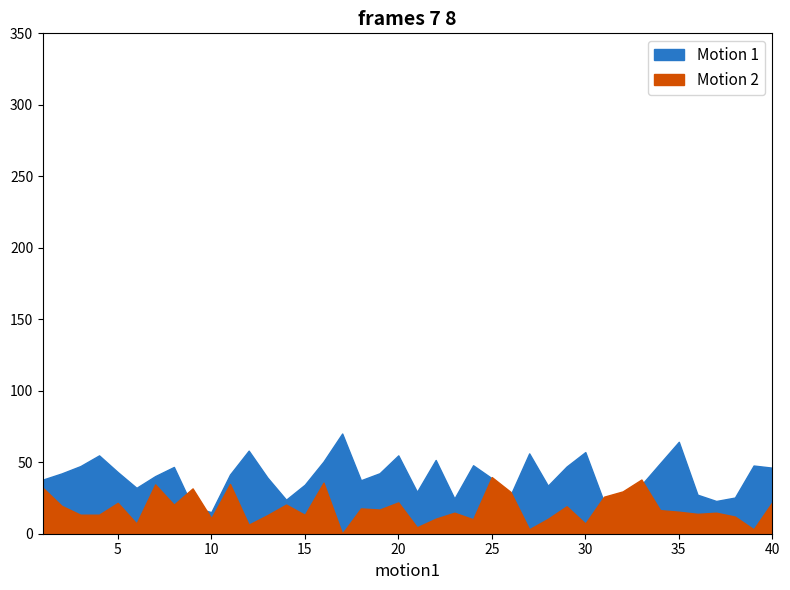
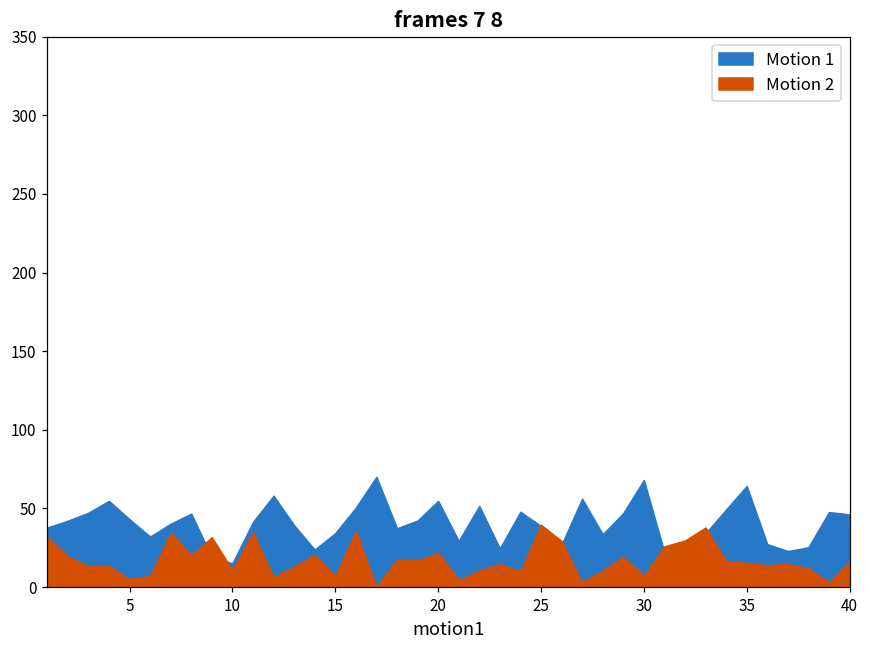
Motion 2, 5: 22 -> 5
Motion 2, 15: 13 -> 7
Motion 1, 30: 57 -> 68
Motion 2, 40: 22 -> 16
